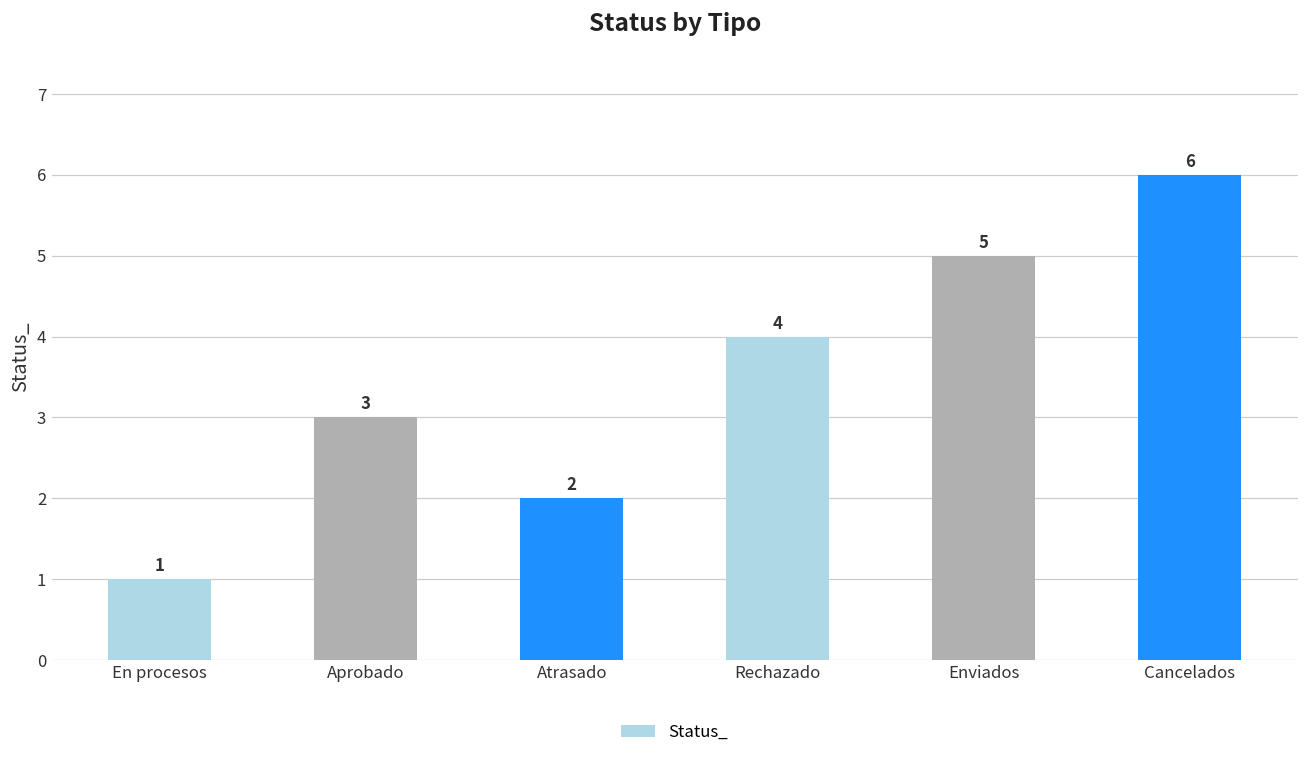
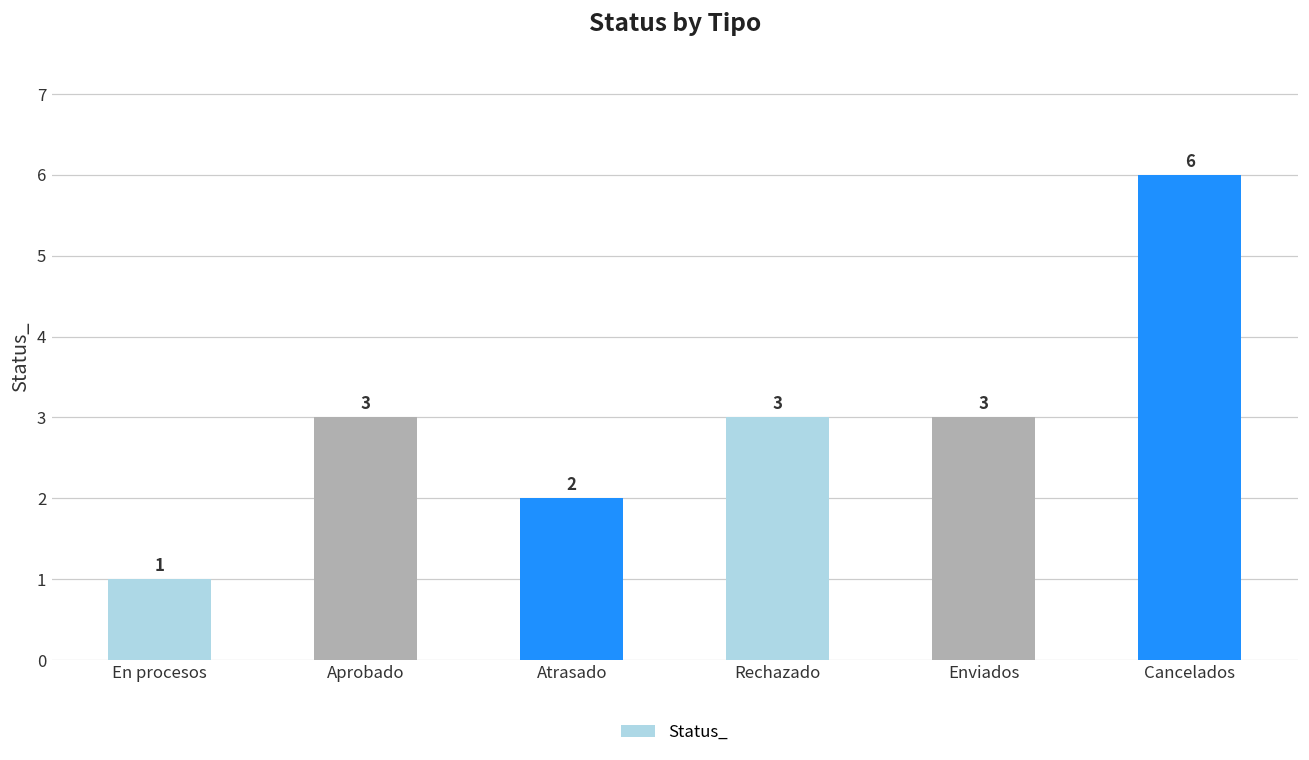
Rechazado: 4 -> 3
Enviados: 5 -> 3
